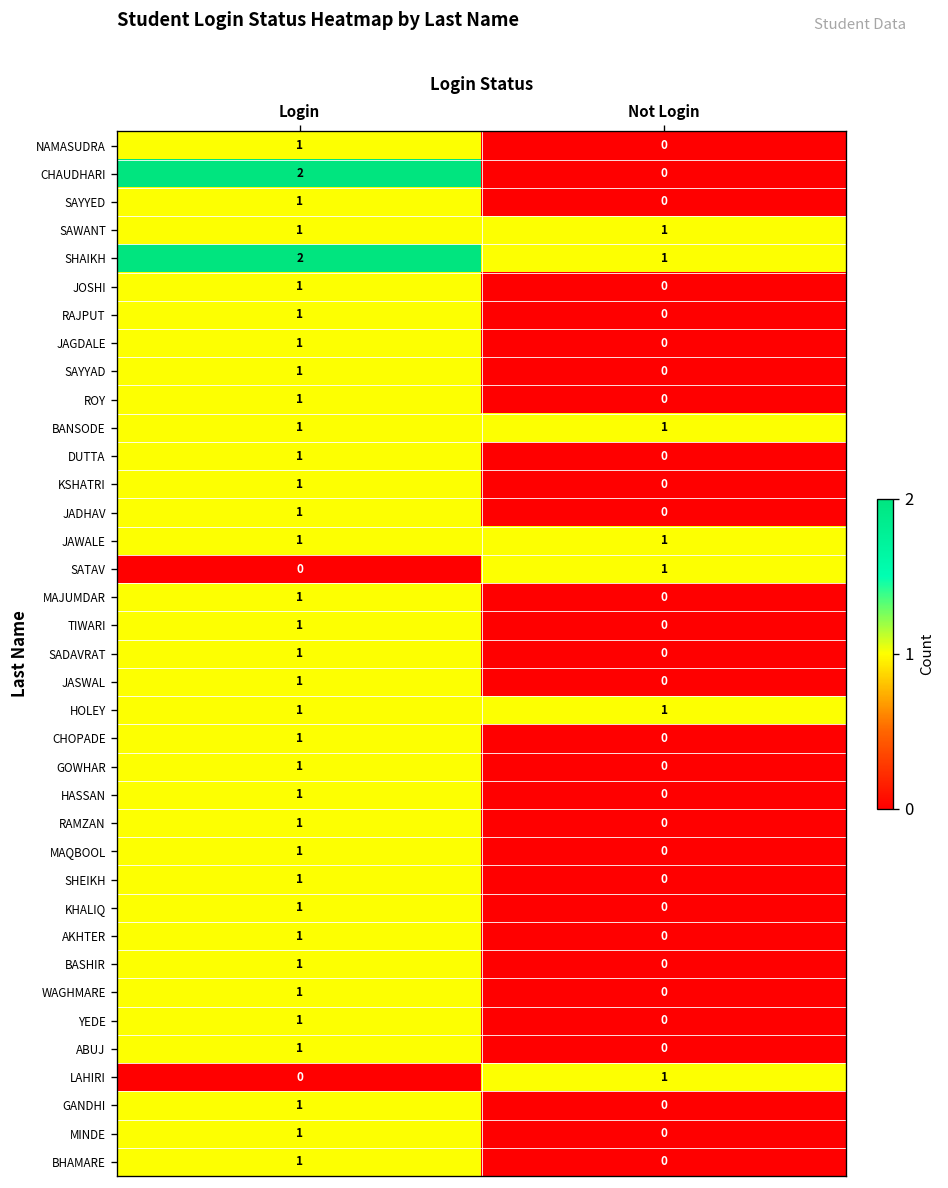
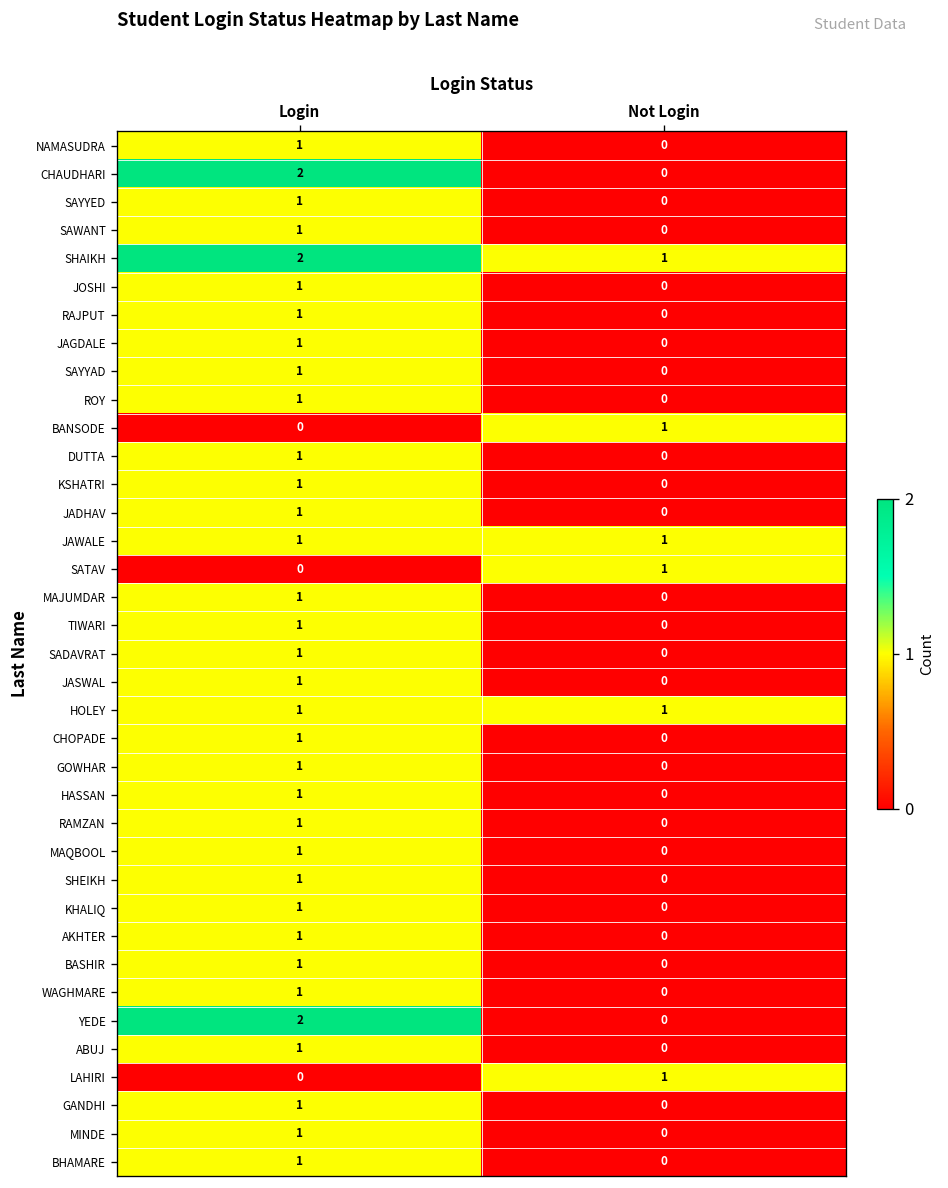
SAWANT, Not Login: 1 -> 0
BANSODE, Login: 1 -> 0
YEDE, Login: 1 -> 2
